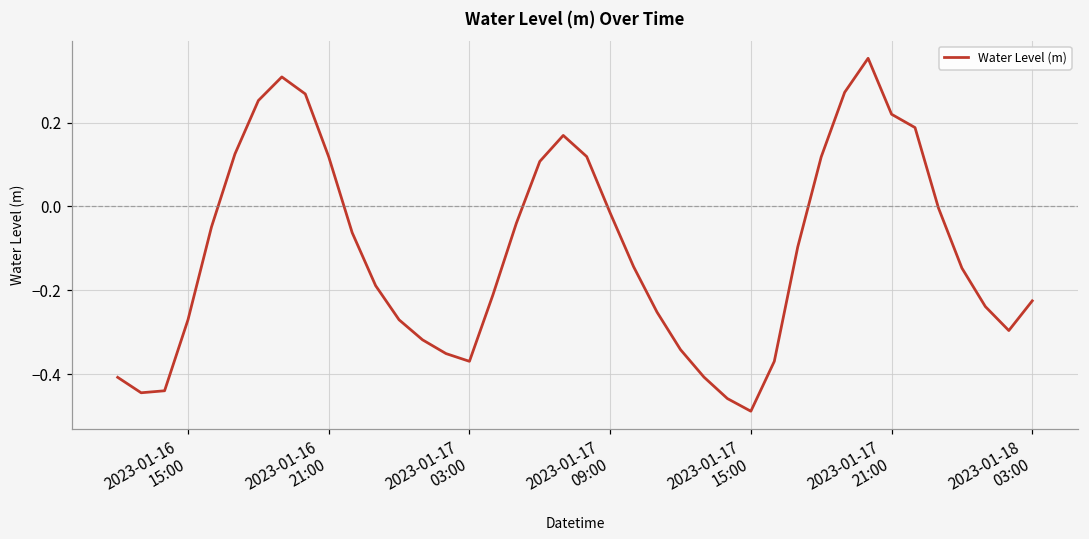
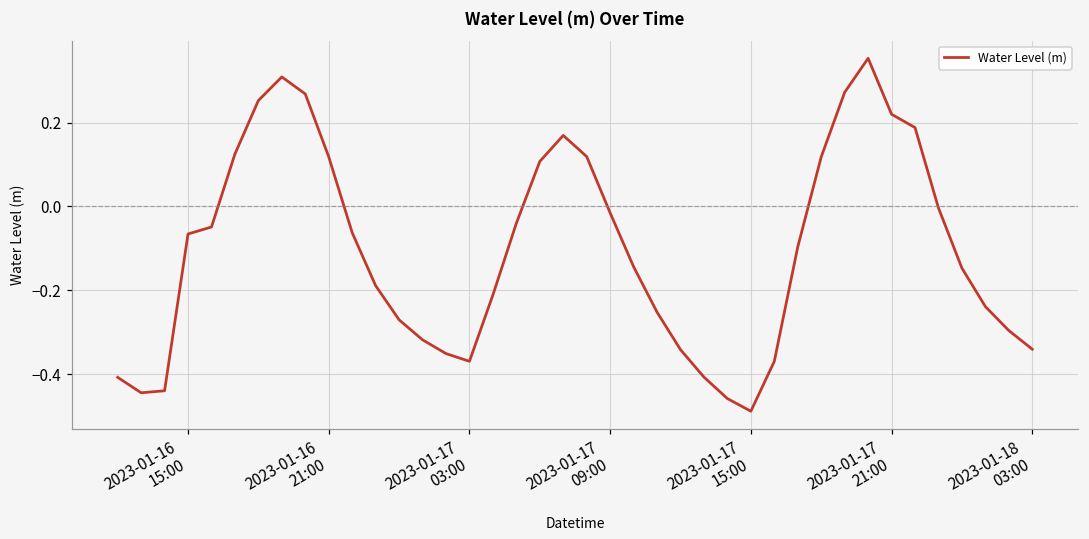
2023-01-16 15:00: -0.27 -> -0.07
2023-01-18 03:00: -0.22 -> -0.34
